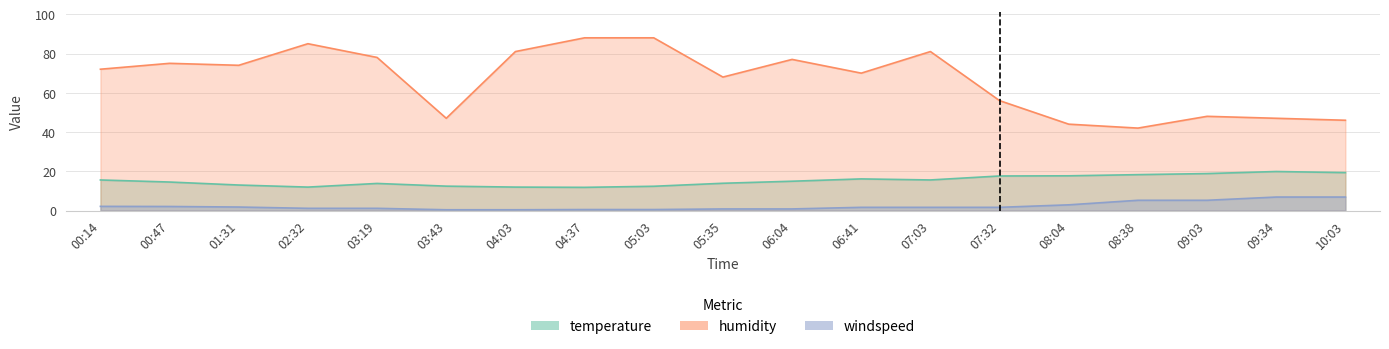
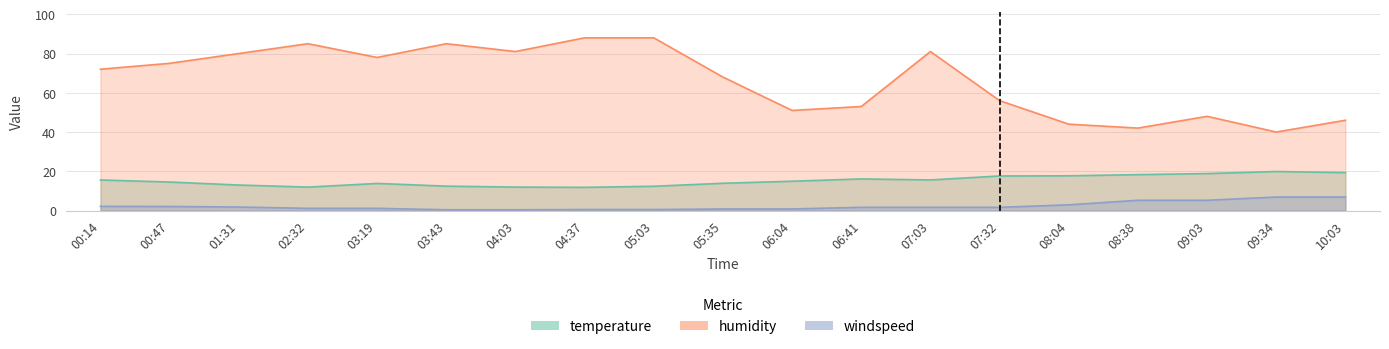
humidity, 01:31: 74 -> 80
humidity, 03:43: 47 -> 85
humidity, 06:04: 77 -> 51
humidity, 06:41: 70 -> 53
humidity, 09:34: 47 -> 40
